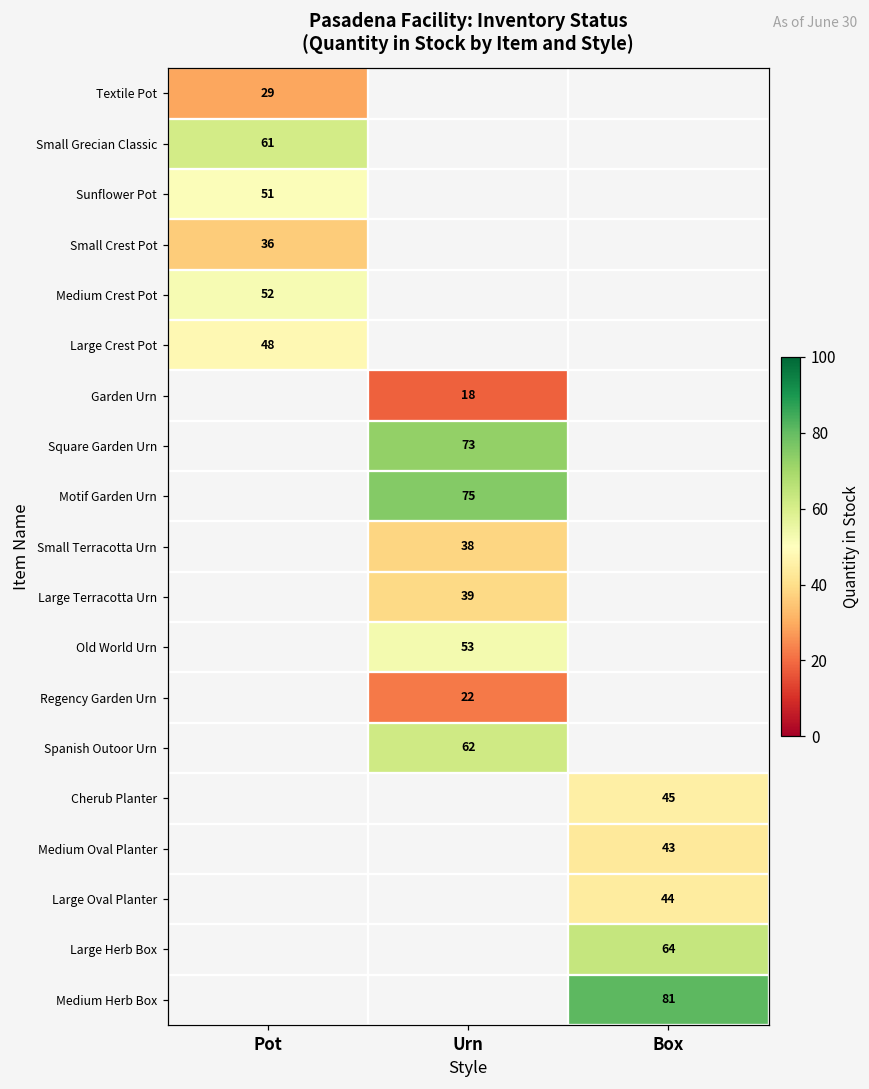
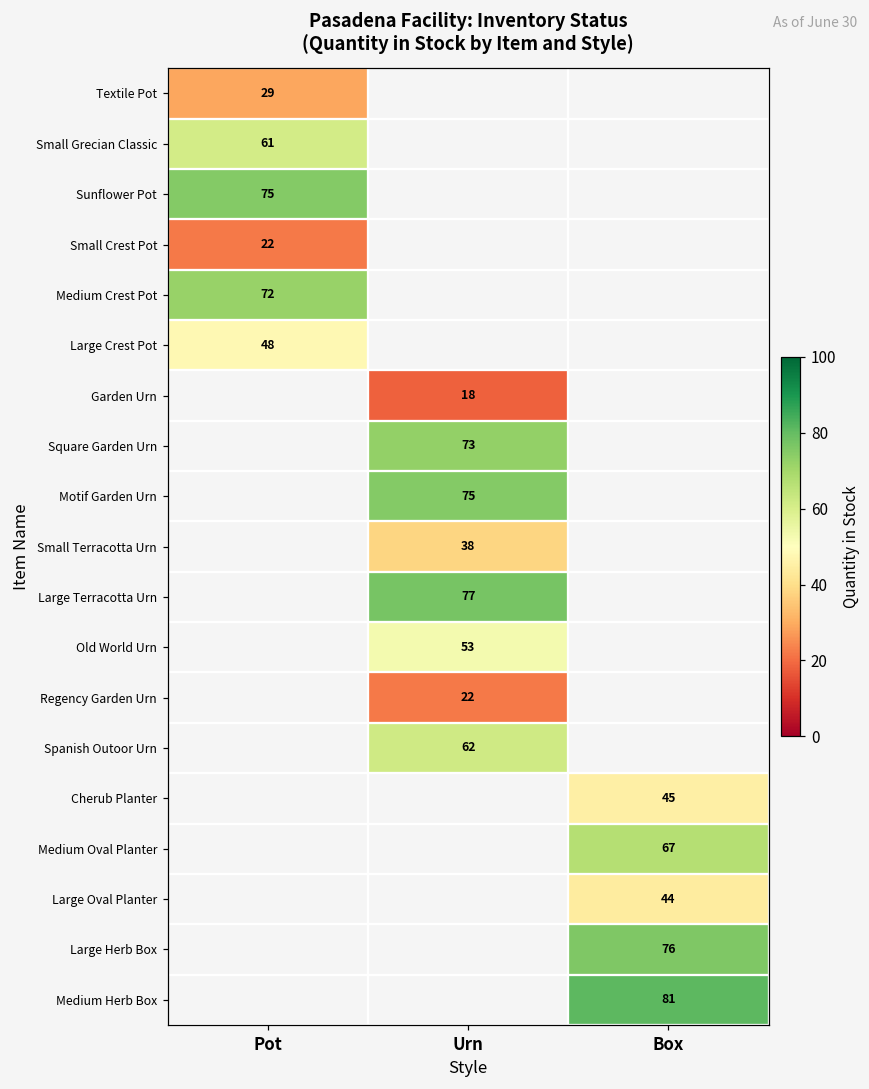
Sunflower Pot, Pot: 51 -> 75
Small Crest Pot, Pot: 36 -> 22
Medium Crest Pot, Pot: 52 -> 72
Large Terracotta Urn, Urn: 39 -> 77
Medium Oval Planter, Box: 43 -> 67
Large Herb Box, Box: 64 -> 76
